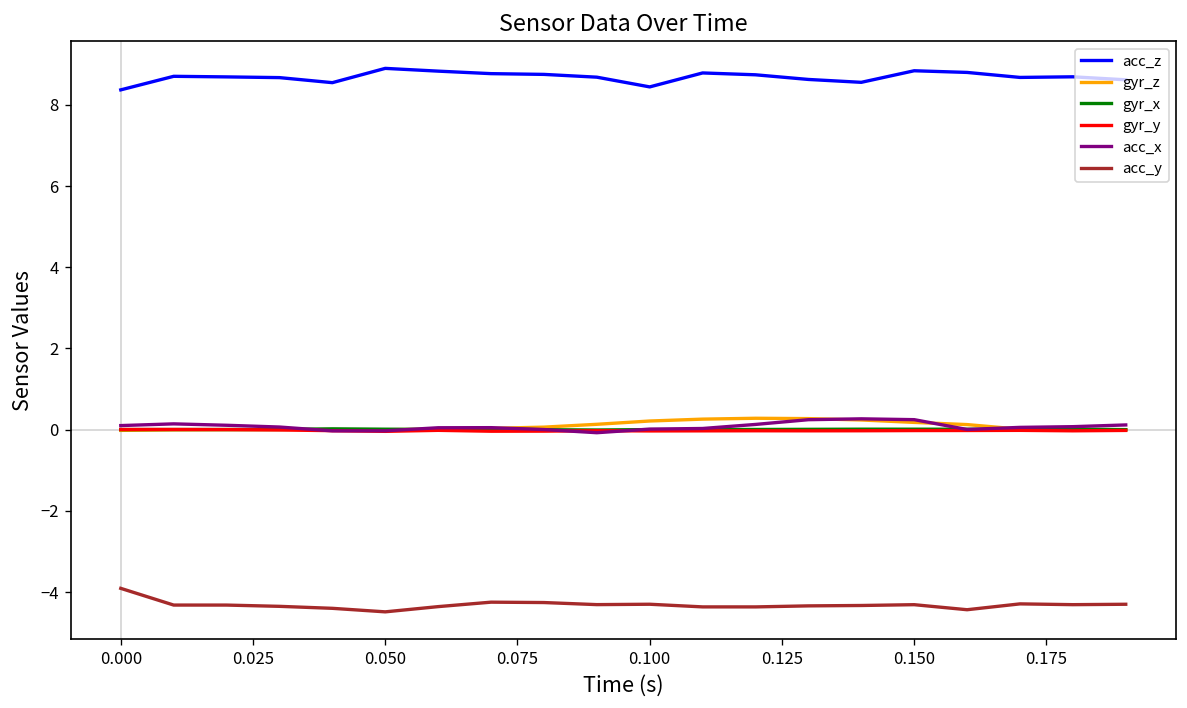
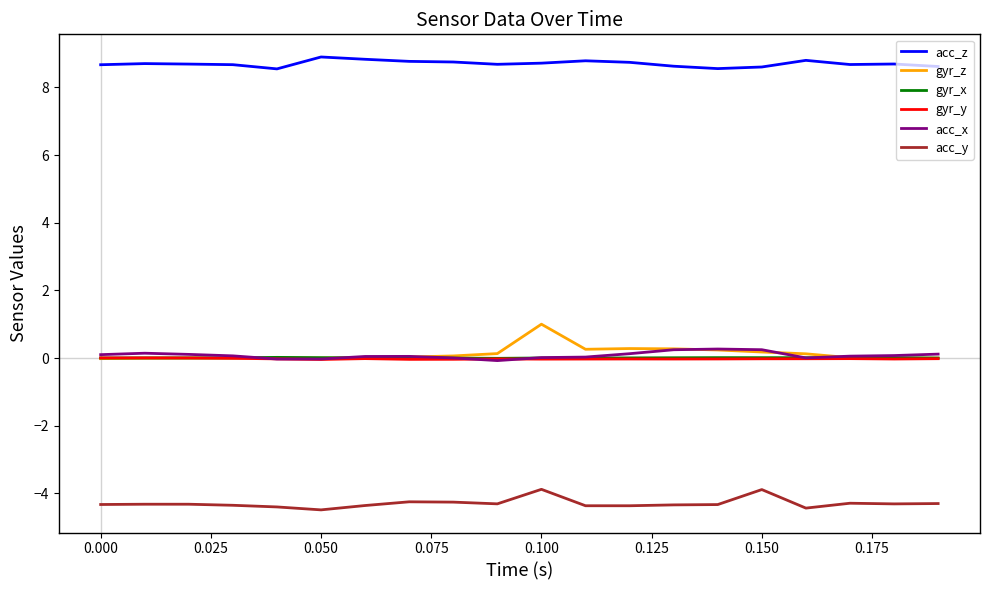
acc_z, 0.000: 8.4 -> 8.7
acc_y, 0.000: -3.9 -> -4.3
acc_z, 0.100: 8.4 -> 8.7
gyr_z, 0.100: 0.2 -> 1.0
acc_y, 0.100: -4.3 -> -3.9
acc_z, 0.150: 8.8 -> 8.6
acc_y, 0.150: -4.3 -> -3.9
